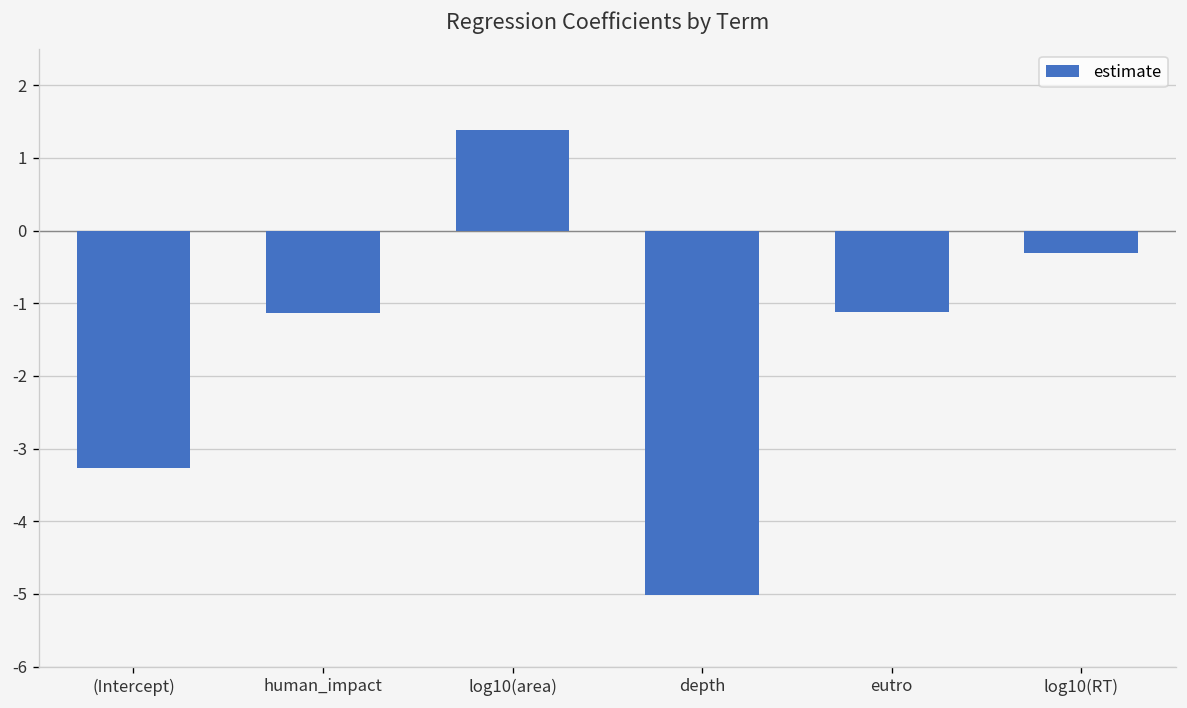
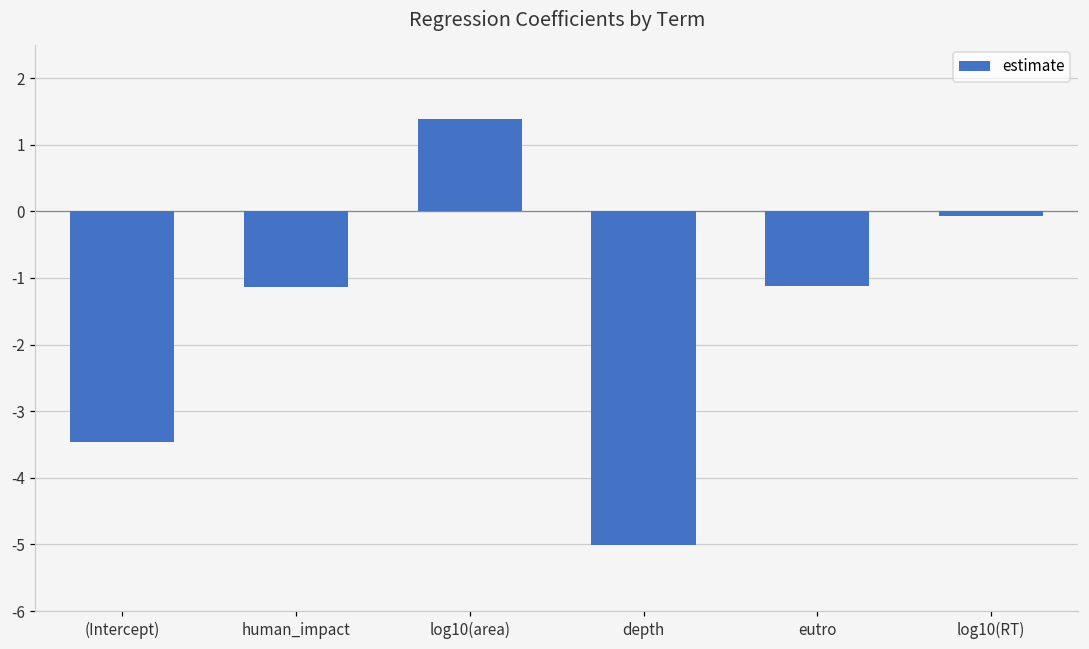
(Intercept): -3.3 -> -3.5
log10(RT): -0.3 -> -0.1
